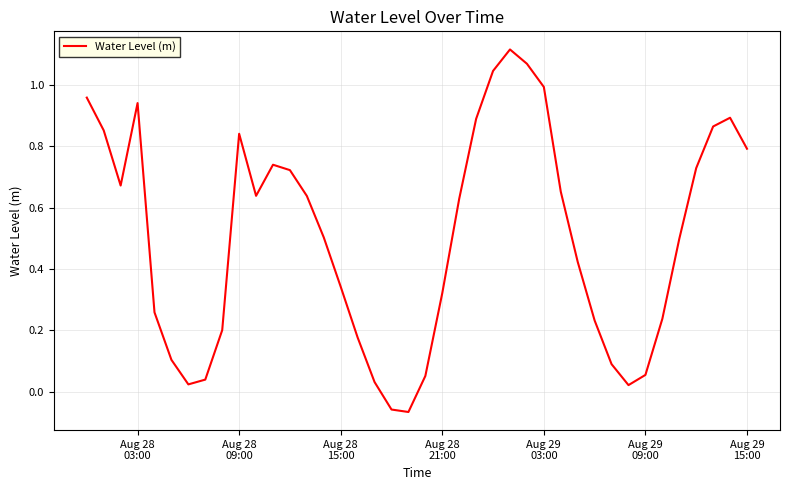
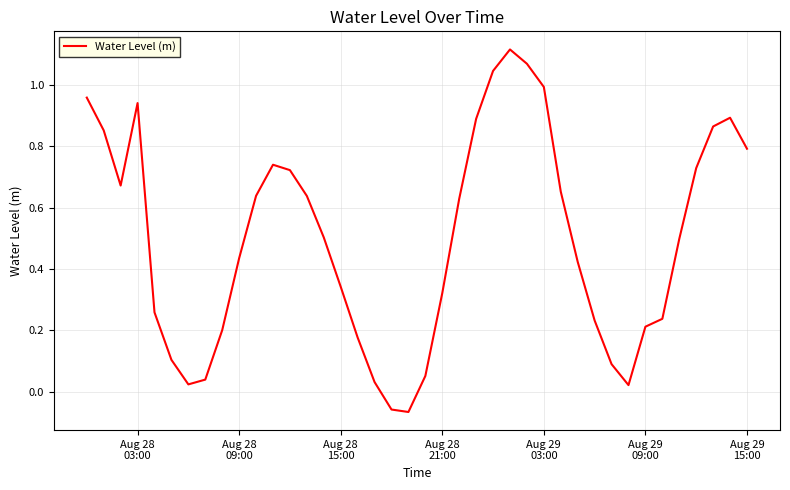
Aug 28 09:00: 0.84 -> 0.43
Aug 29 09:00: 0.05 -> 0.21
